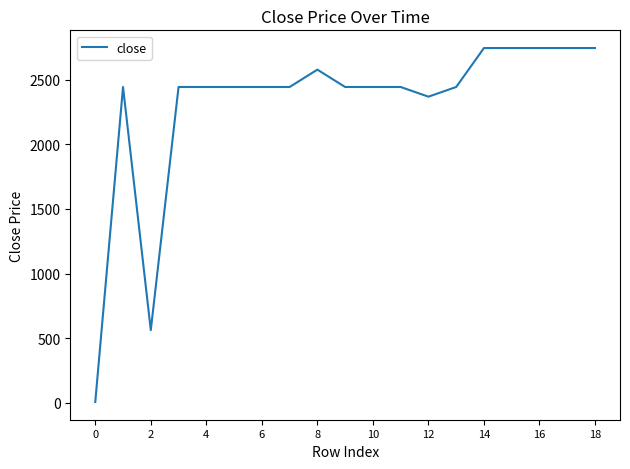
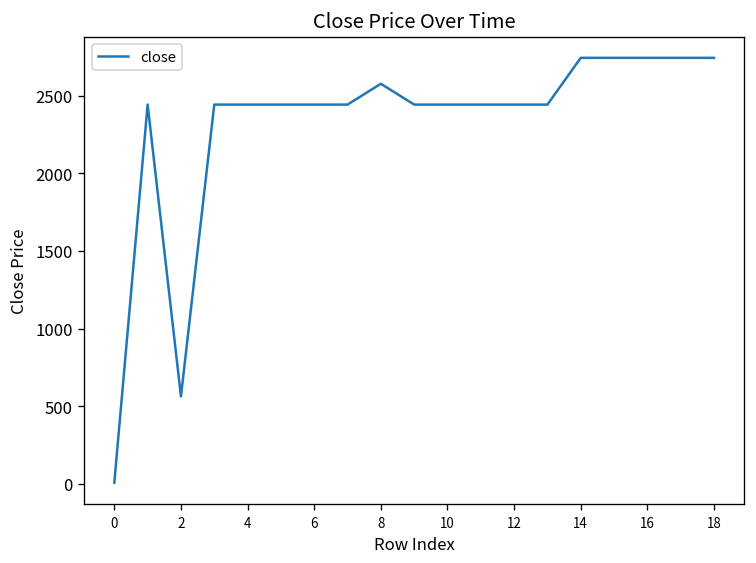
12: 2370 -> 2440
